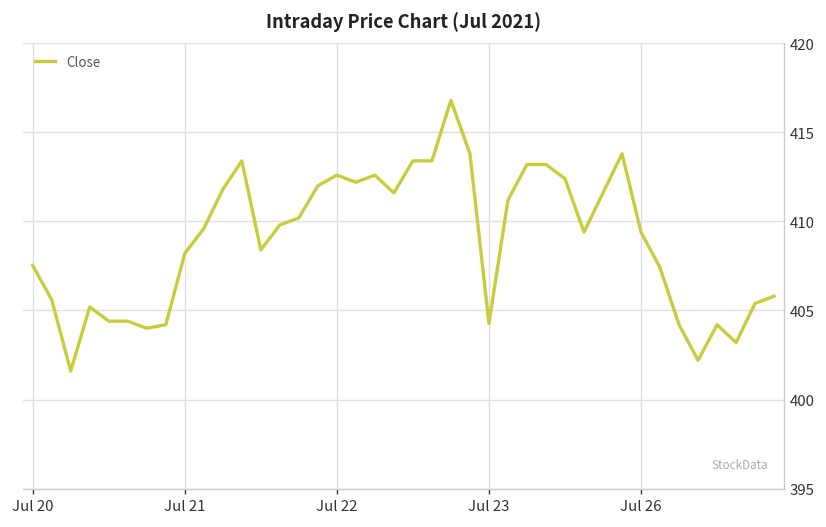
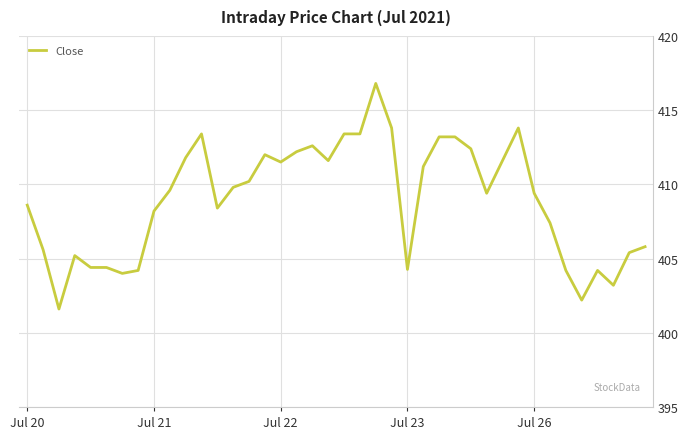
Jul 20: 407.5 -> 408.6
Jul 22: 412.6 -> 411.5
